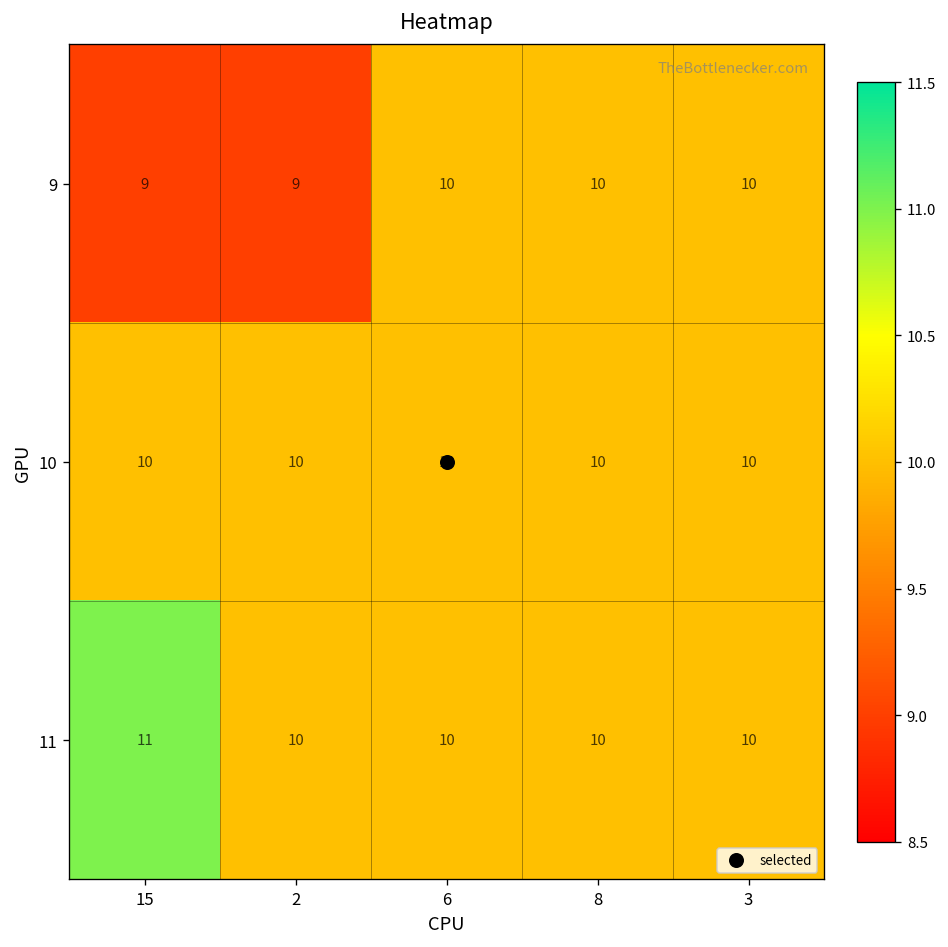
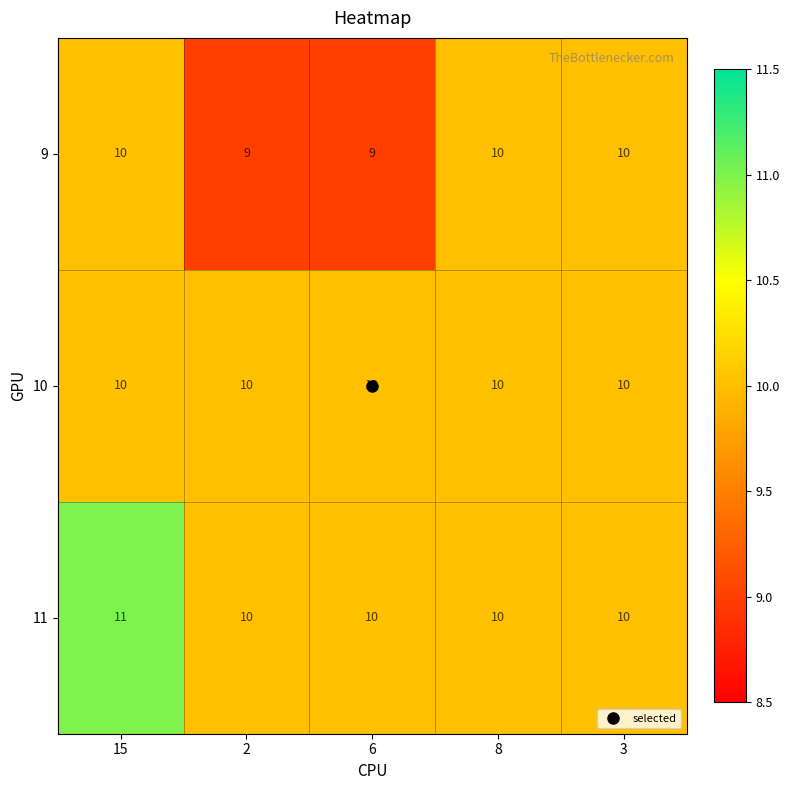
9, 15: 9 -> 10
9, 6: 10 -> 9
